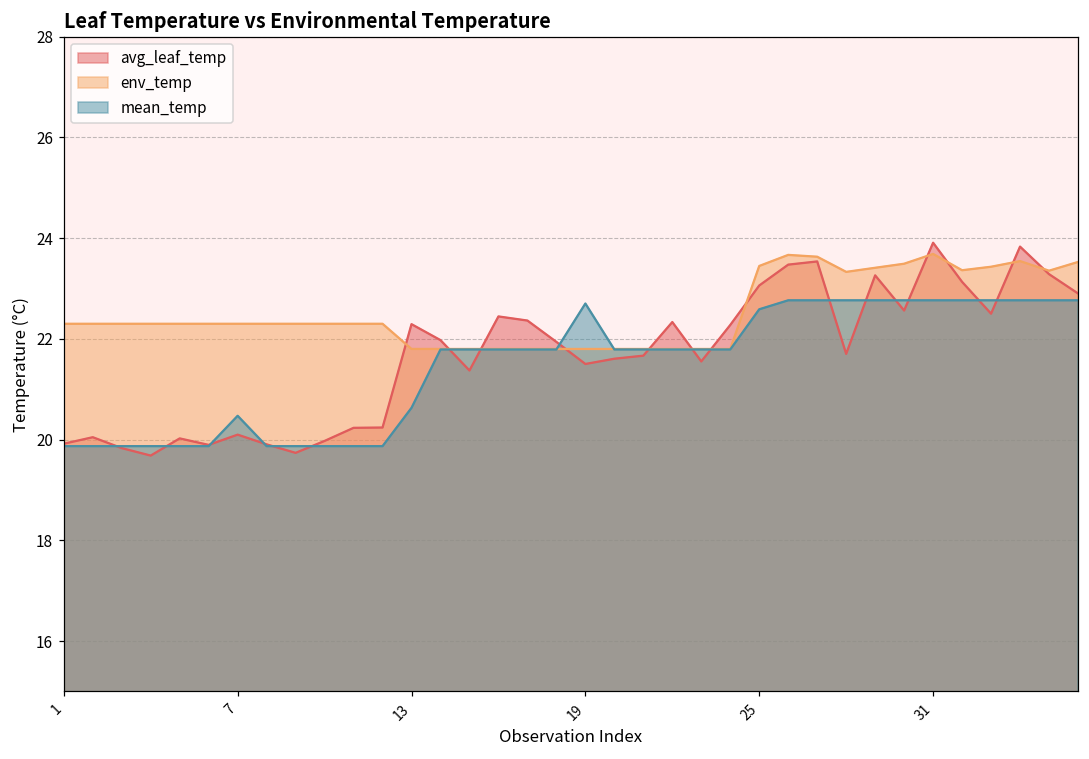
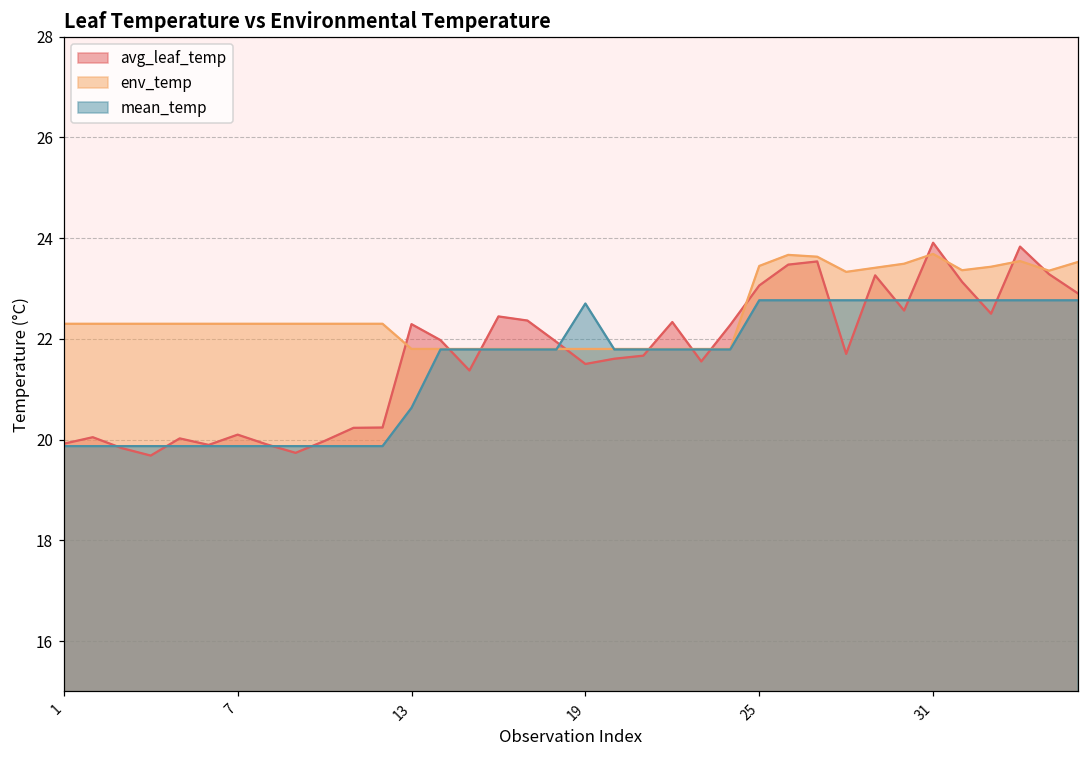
mean_temp, 7: 20.5 -> 19.9
mean_temp, 25: 22.6 -> 22.8
